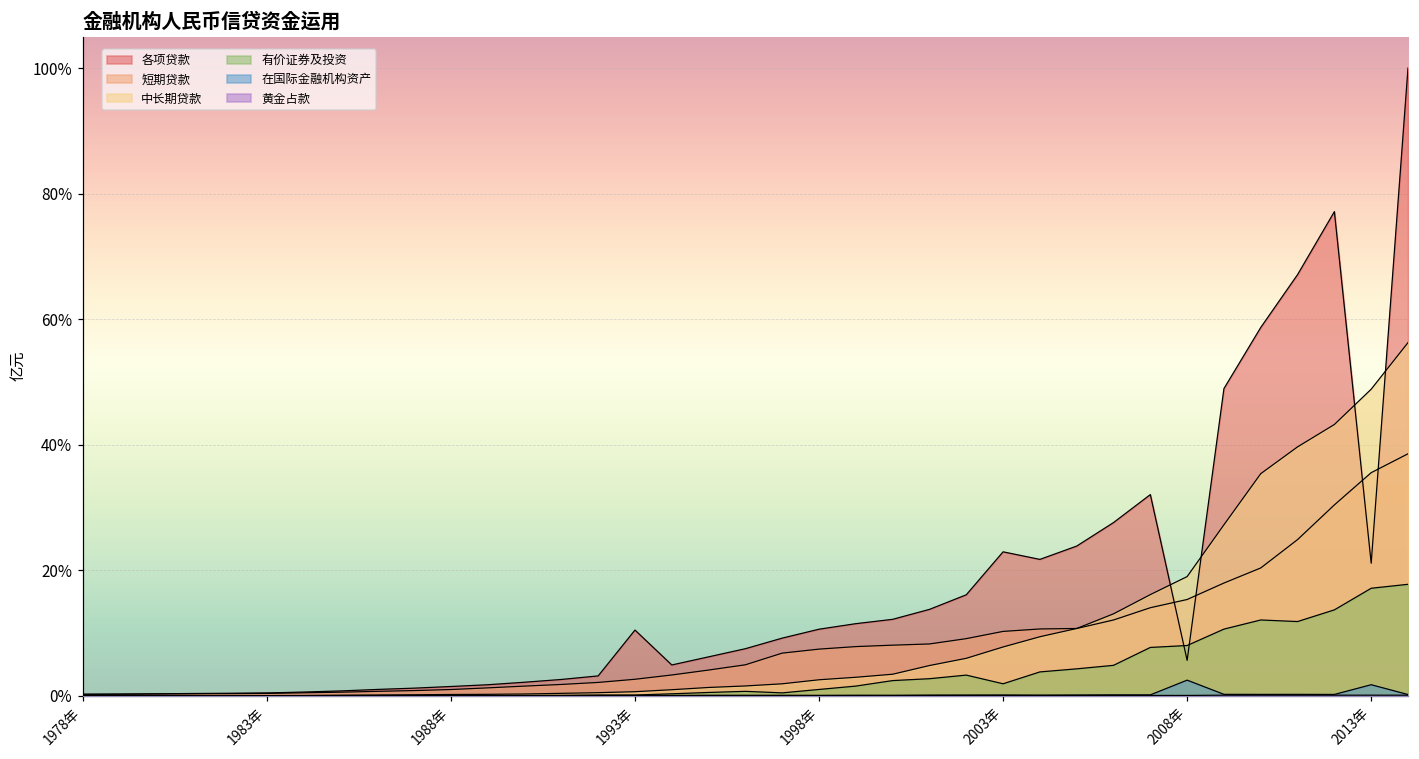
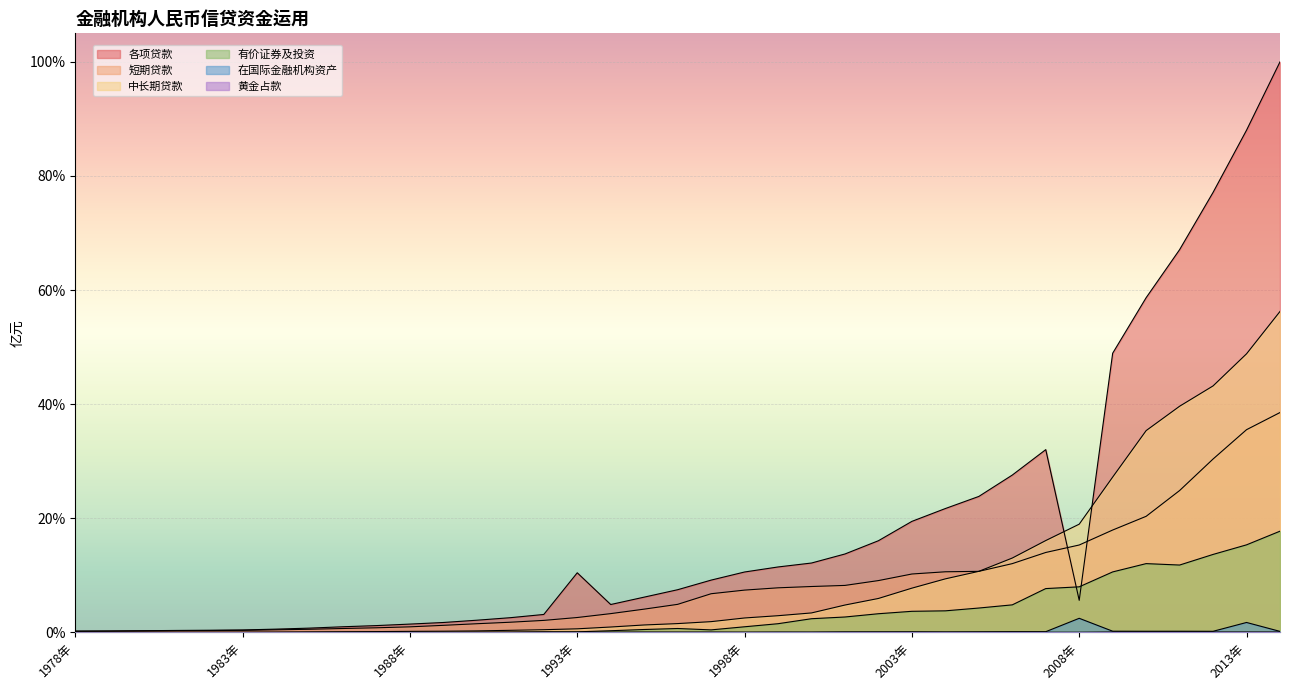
各项贷款, 2003年: 23% -> 19%
有价证券及投资, 2003年: 2% -> 4%
各项贷款, 2013年: 21% -> 88%
有价证券及投资, 2013年: 17% -> 15%
